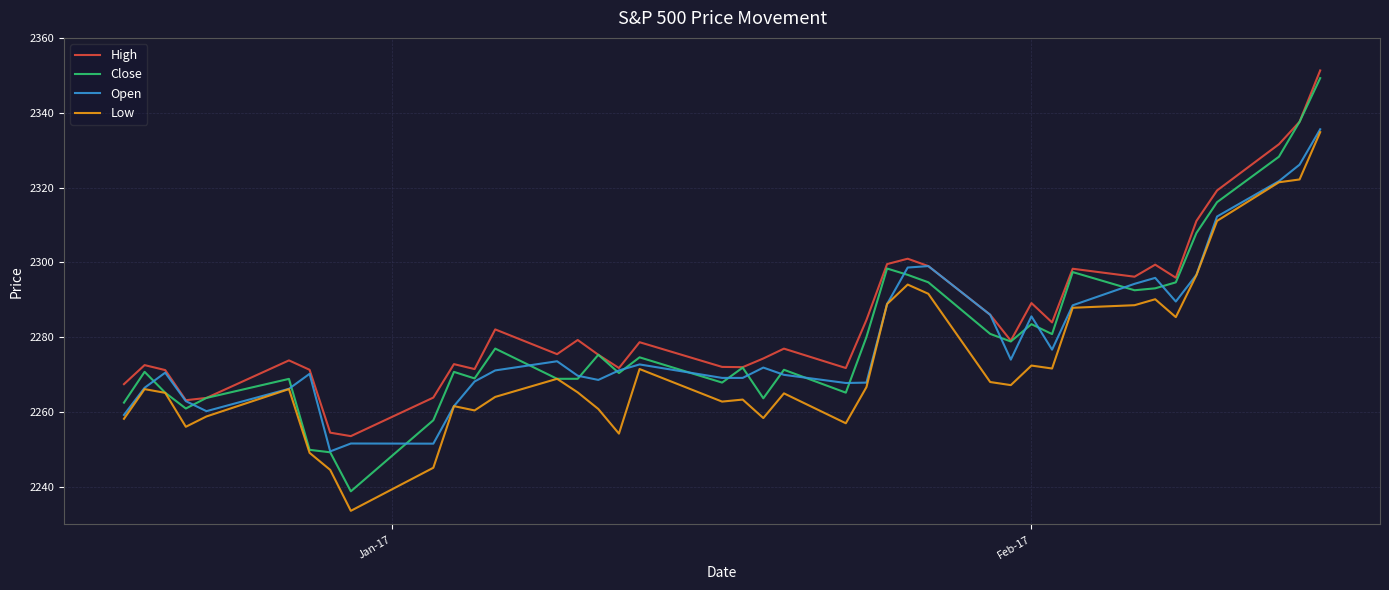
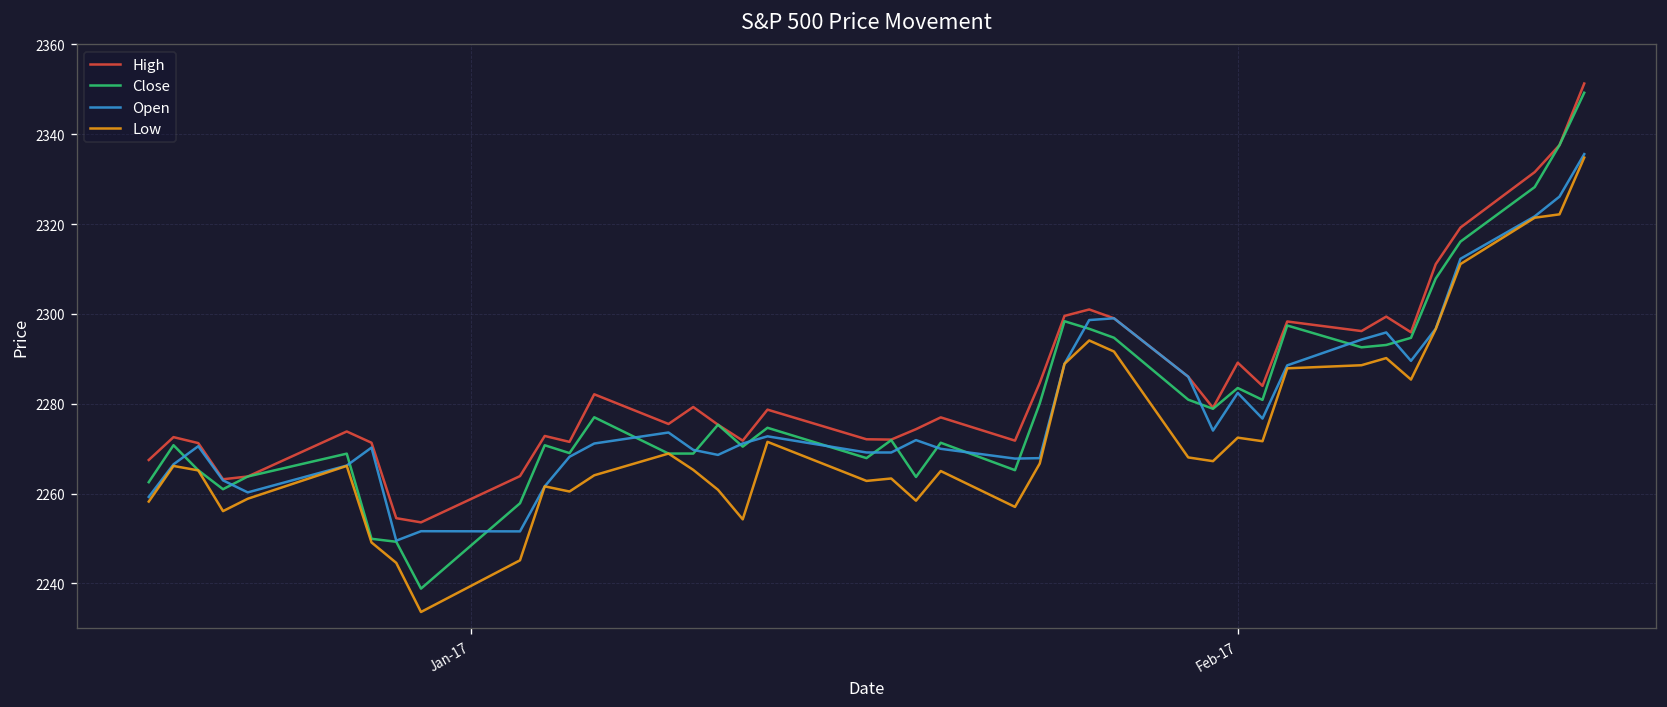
Open, Feb-17: 2286 -> 2282
